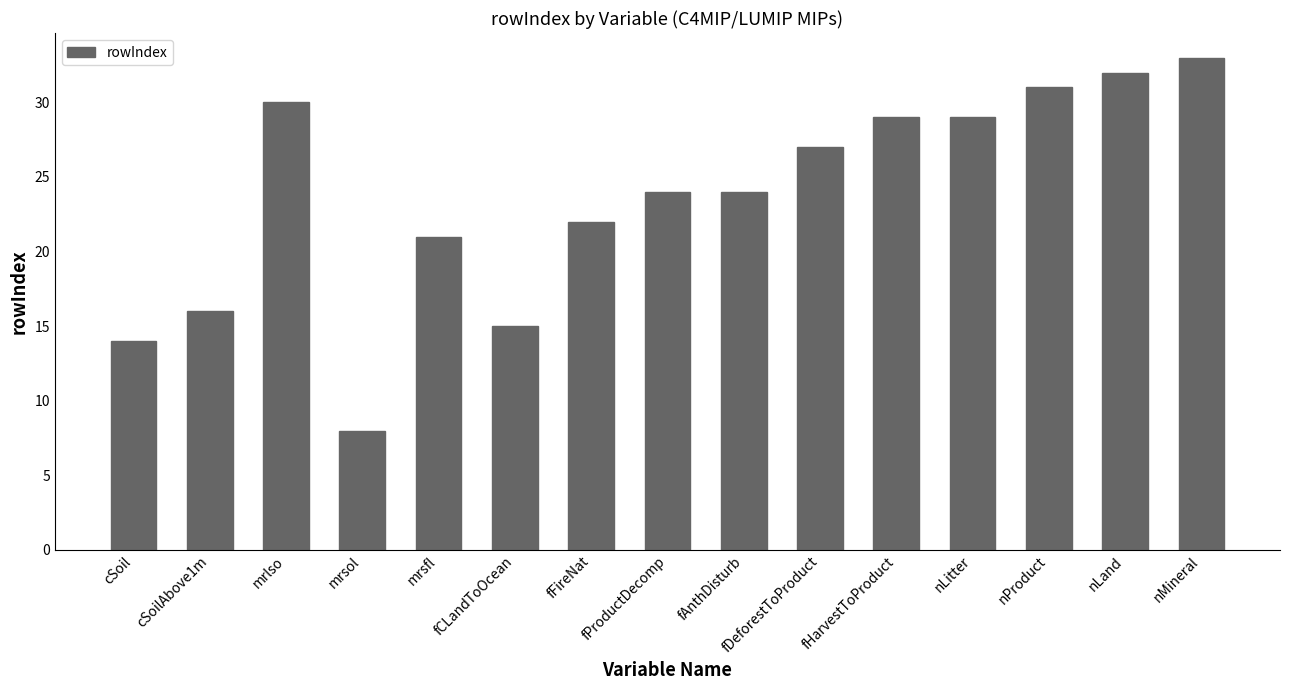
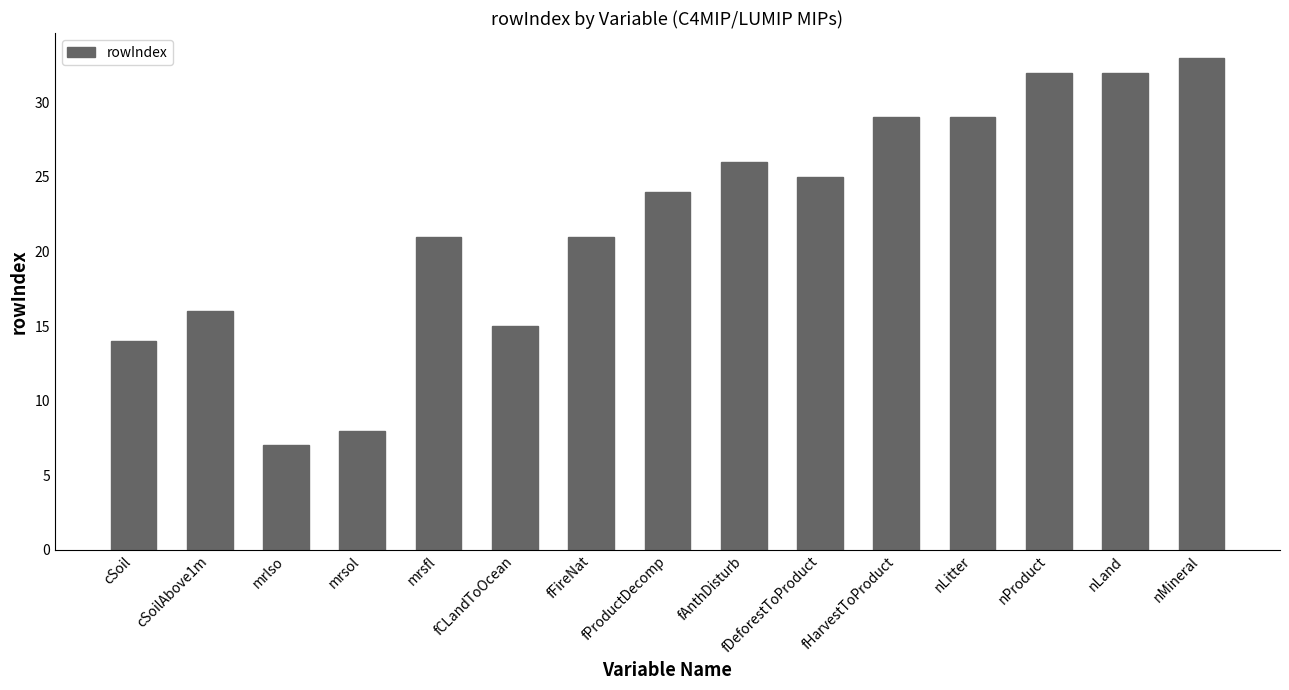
mrlso: 30 -> 7
fFireNat: 22 -> 21
fAnthDisturb: 24 -> 26
fDeforestToProduct: 27 -> 25
nProduct: 31 -> 32
